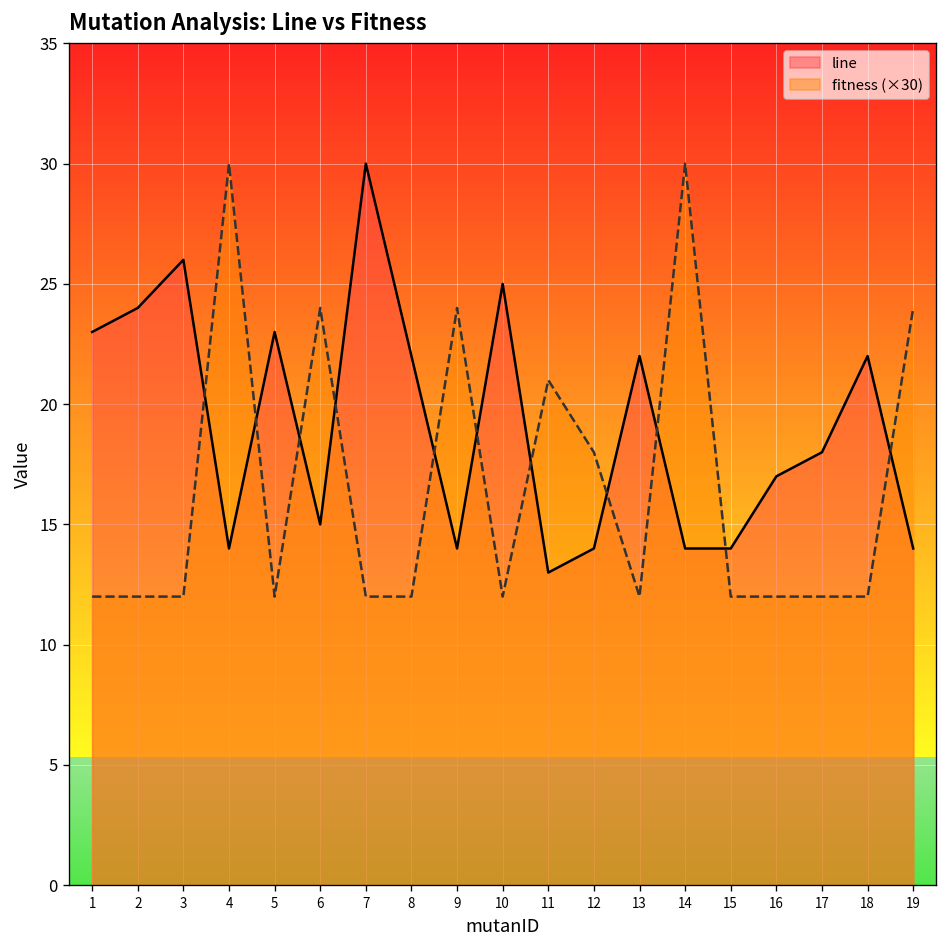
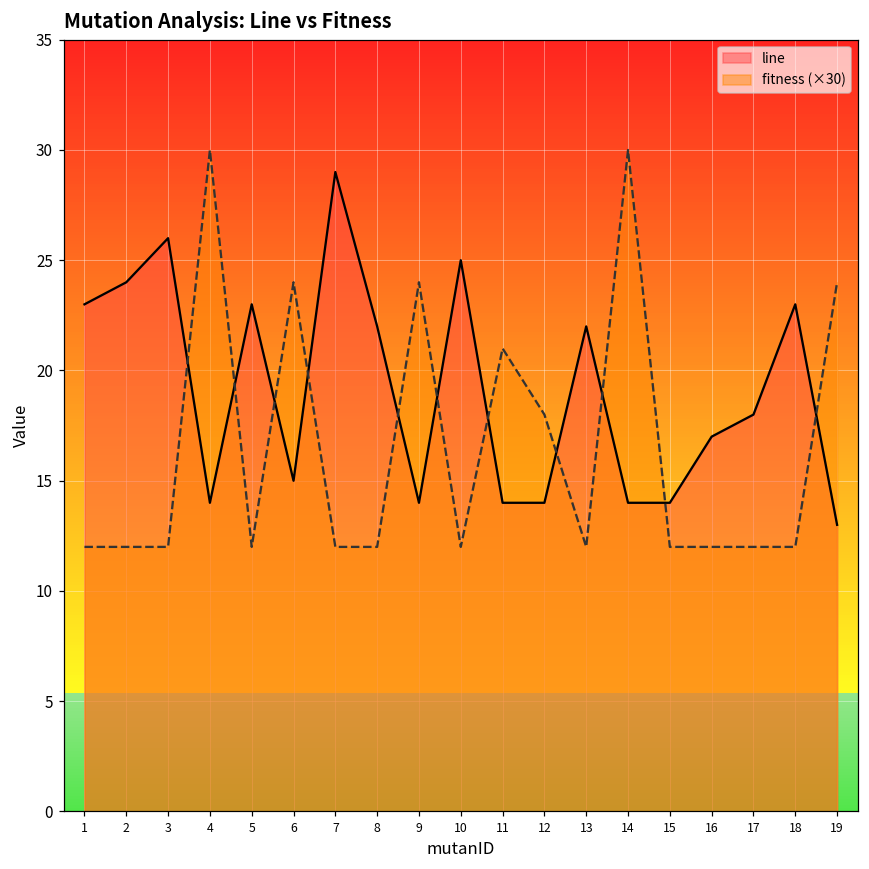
line, 7: 30 -> 29
line, 11: 13 -> 14
line, 18: 22 -> 23
line, 19: 14 -> 13
